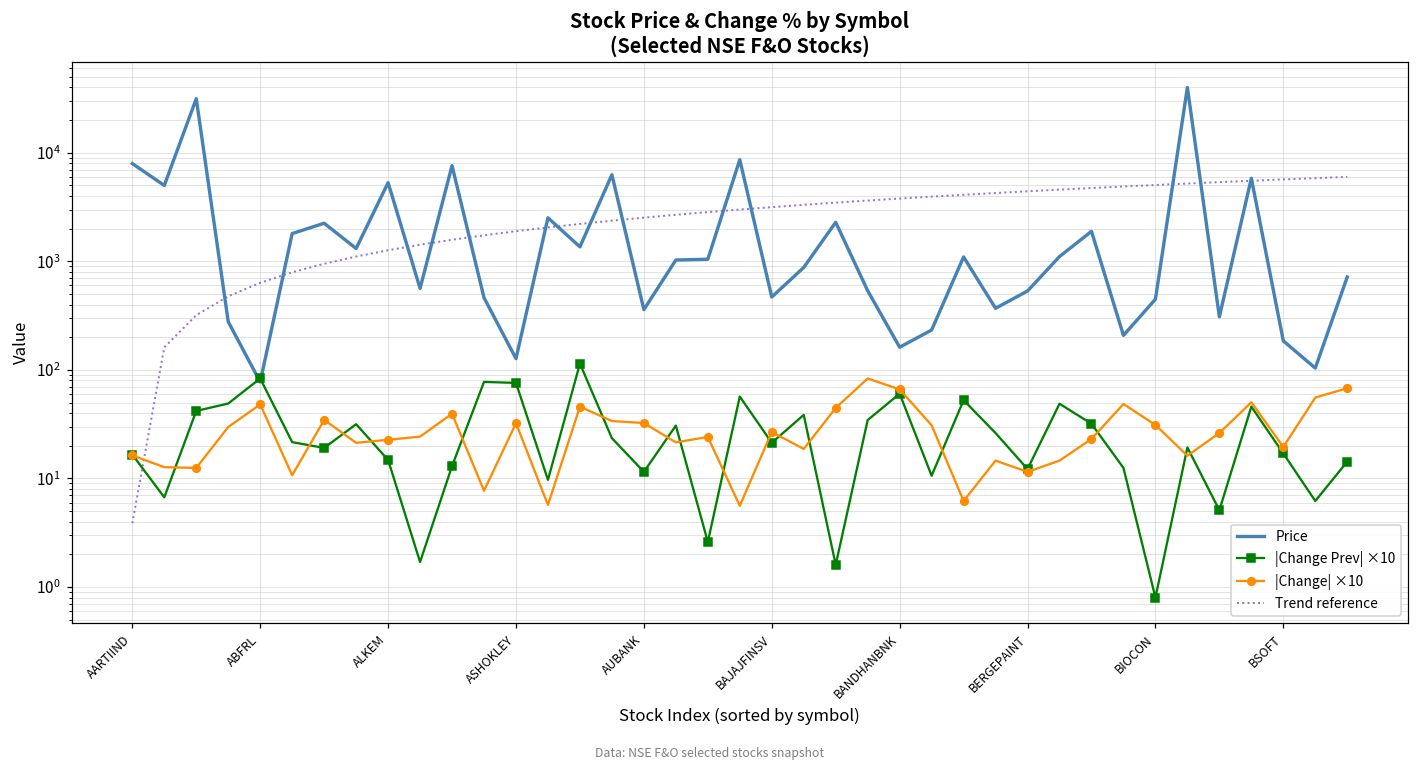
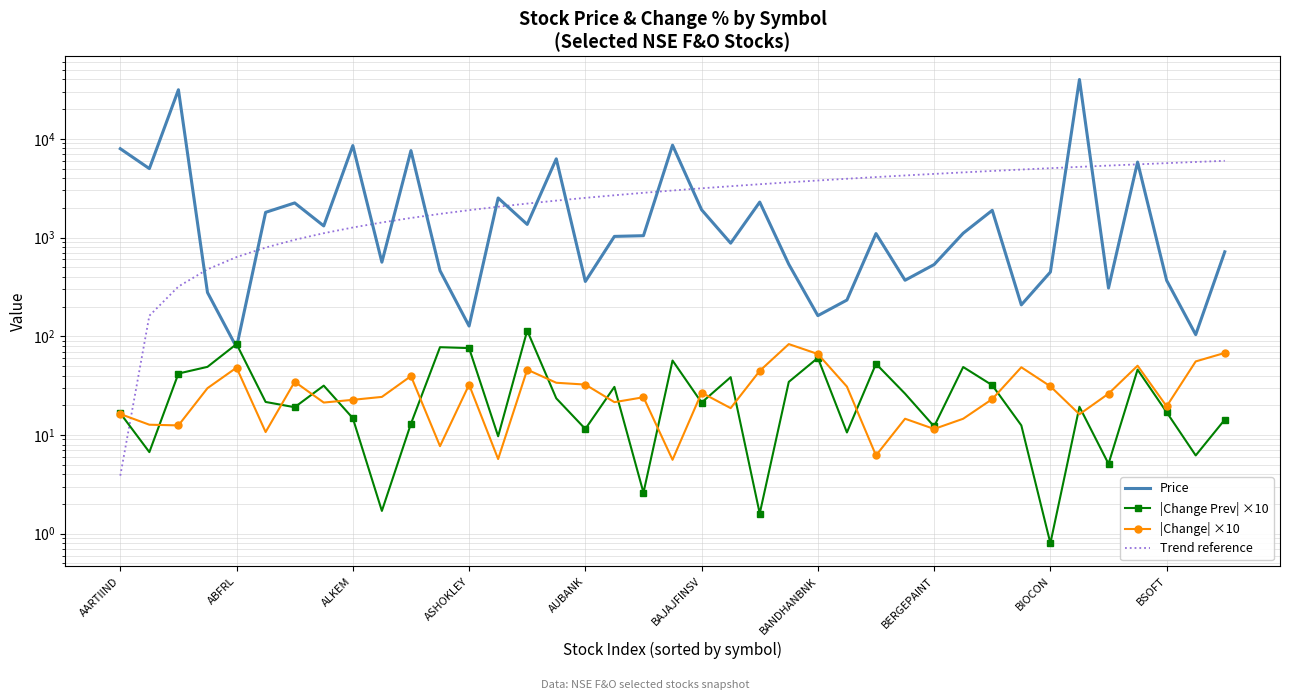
Price, ALKEM: 5000 -> 9000
Price, BAJAJFINSV: 500 -> 1900
Price, BSOFT: 190 -> 370
